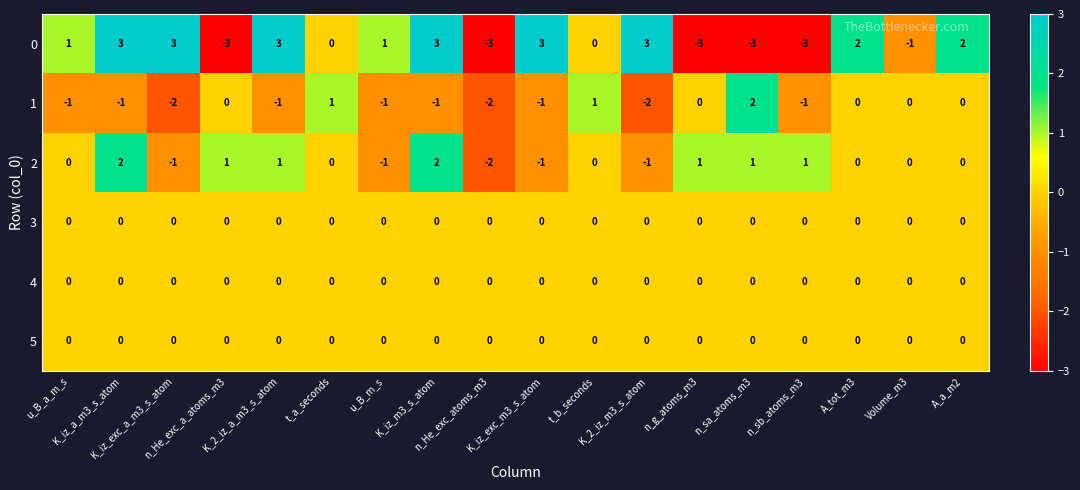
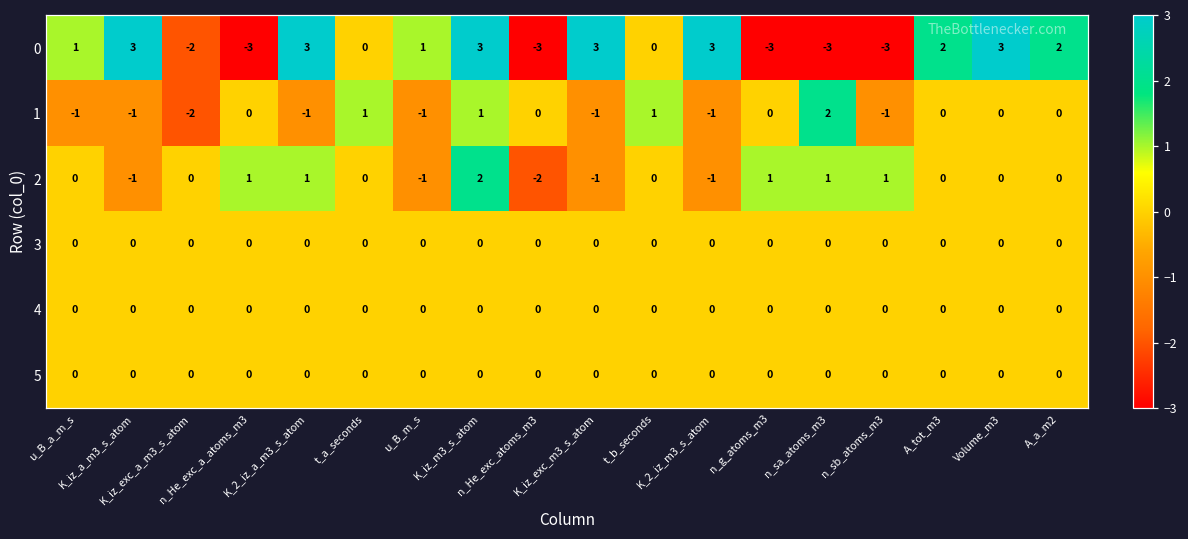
0, K_iz_exc_a_m3_s_atom: 3 -> -2
0, Volume_m3: -1 -> 3
1, K_iz_m3_s_atom: -1 -> 1
1, n_He_exc_atoms_m3: -2 -> 0
1, K_2_iz_m3_s_atom: -2 -> -1
2, K_iz_a_m3_s_atom: 2 -> -1
2, K_iz_exc_a_m3_s_atom: -1 -> 0
